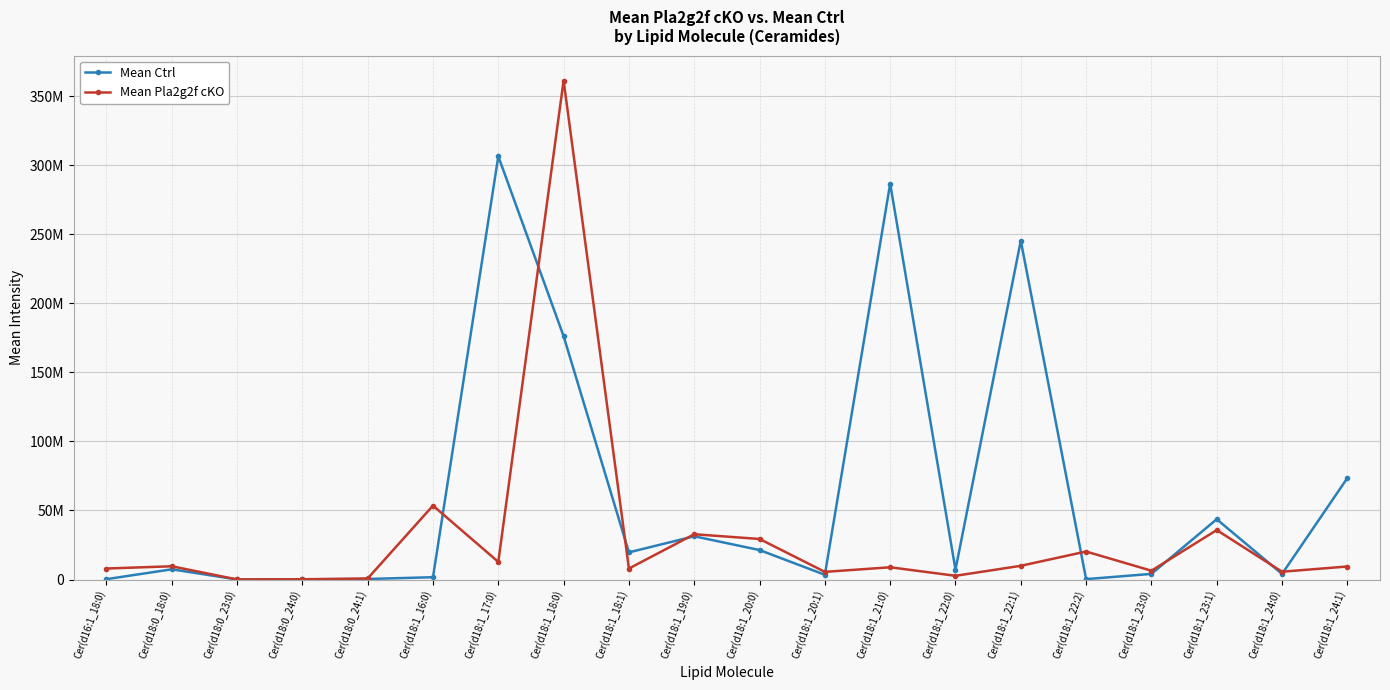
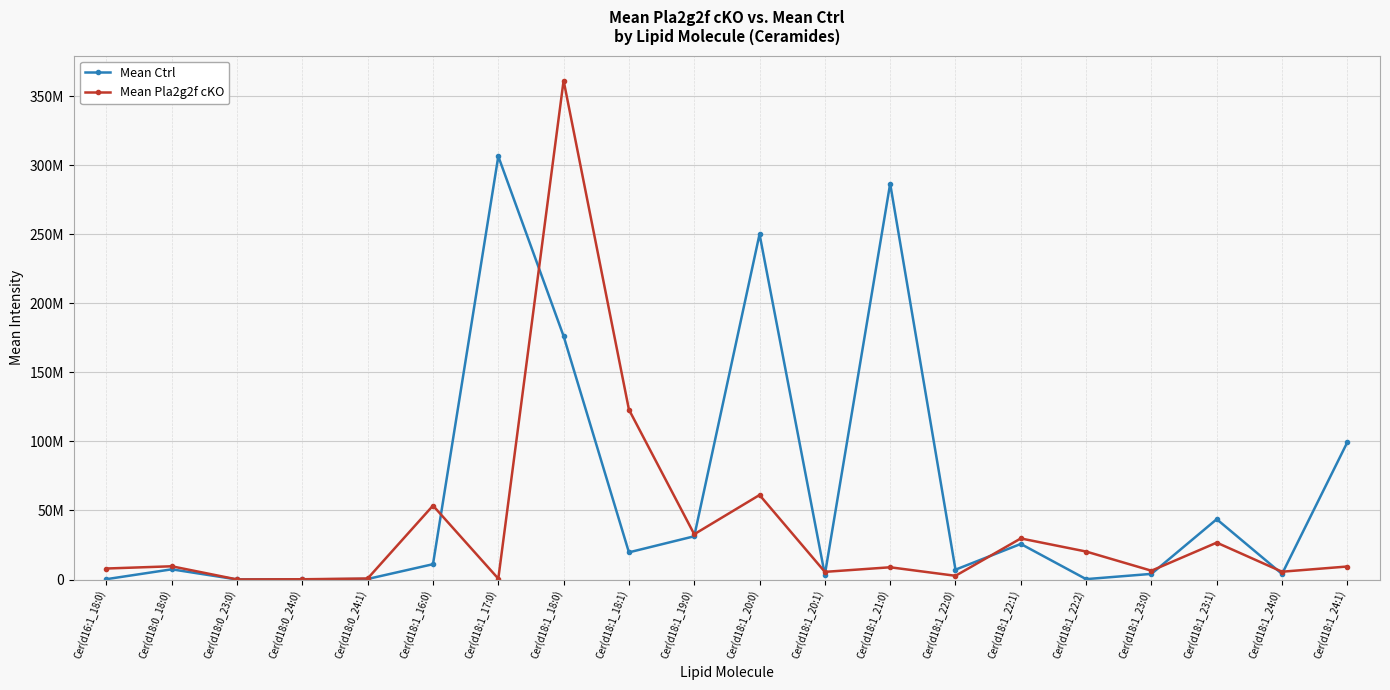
Mean Ctrl, Cer(d18:1_16:0): 2000000 -> 11000000
Mean Pla2g2f cKO, Cer(d18:1_17:0): 13000000 -> 1000000
Mean Pla2g2f cKO, Cer(d18:1_18:1): 8000000 -> 123000000
Mean Ctrl, Cer(d18:1_20:0): 21000000 -> 250000000
Mean Pla2g2f cKO, Cer(d18:1_20:0): 29000000 -> 61000000
Mean Ctrl, Cer(d18:1_22:1): 245000000 -> 26000000
Mean Pla2g2f cKO, Cer(d18:1_22:1): 10000000 -> 30000000
Mean Pla2g2f cKO, Cer(d18:1_23:1): 36000000 -> 27000000
Mean Ctrl, Cer(d18:1_24:1): 73000000 -> 99000000
